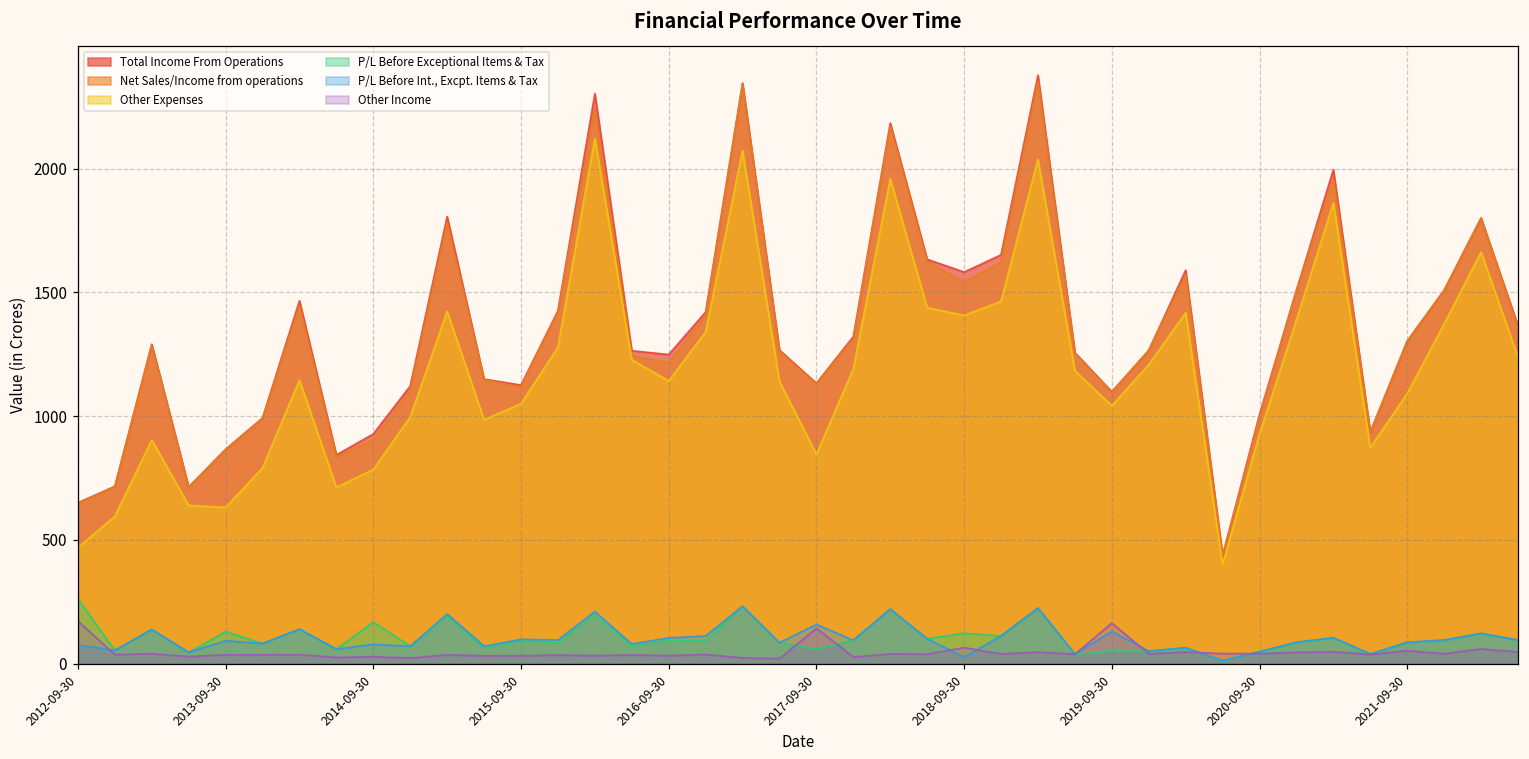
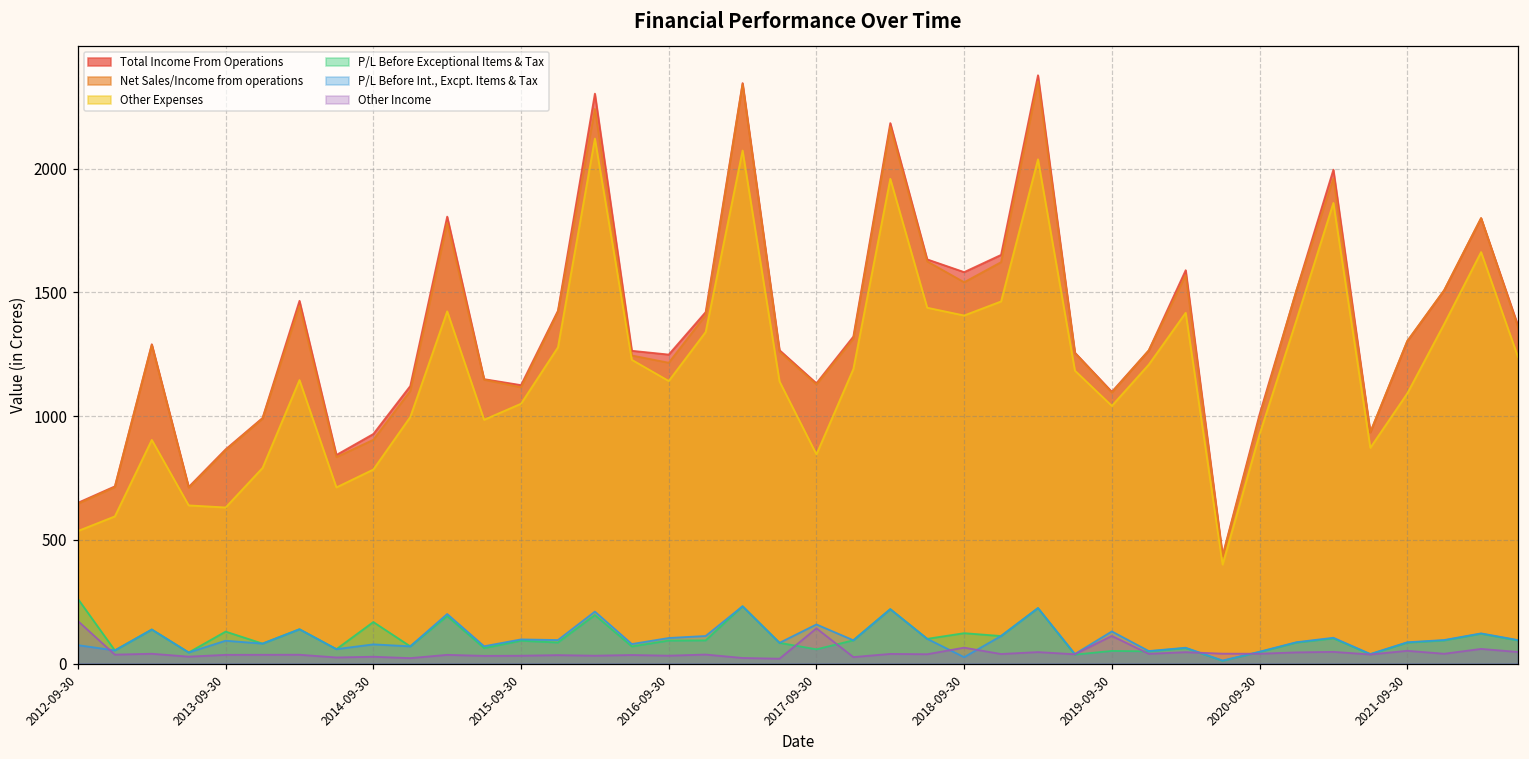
Other Expenses, 2012-09-30: 470 -> 540
Other Income, 2019-09-30: 160 -> 110
